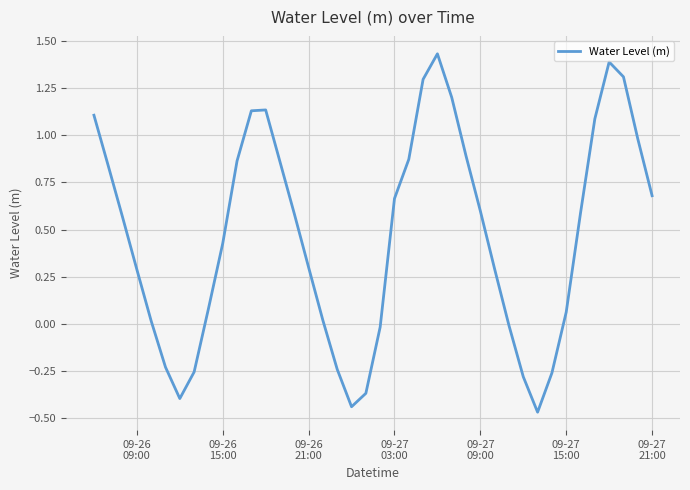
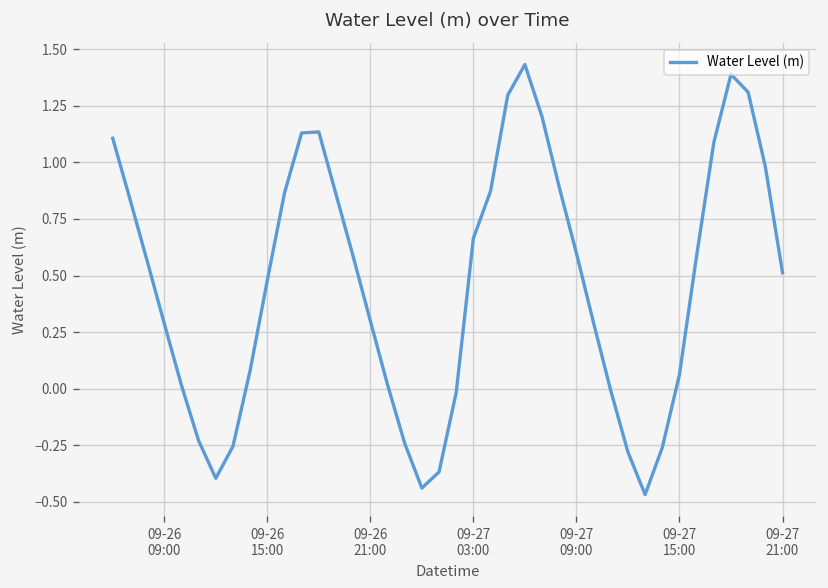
09-26 15:00: 0.43 -> 0.48
09-27 21:00: 0.68 -> 0.51
